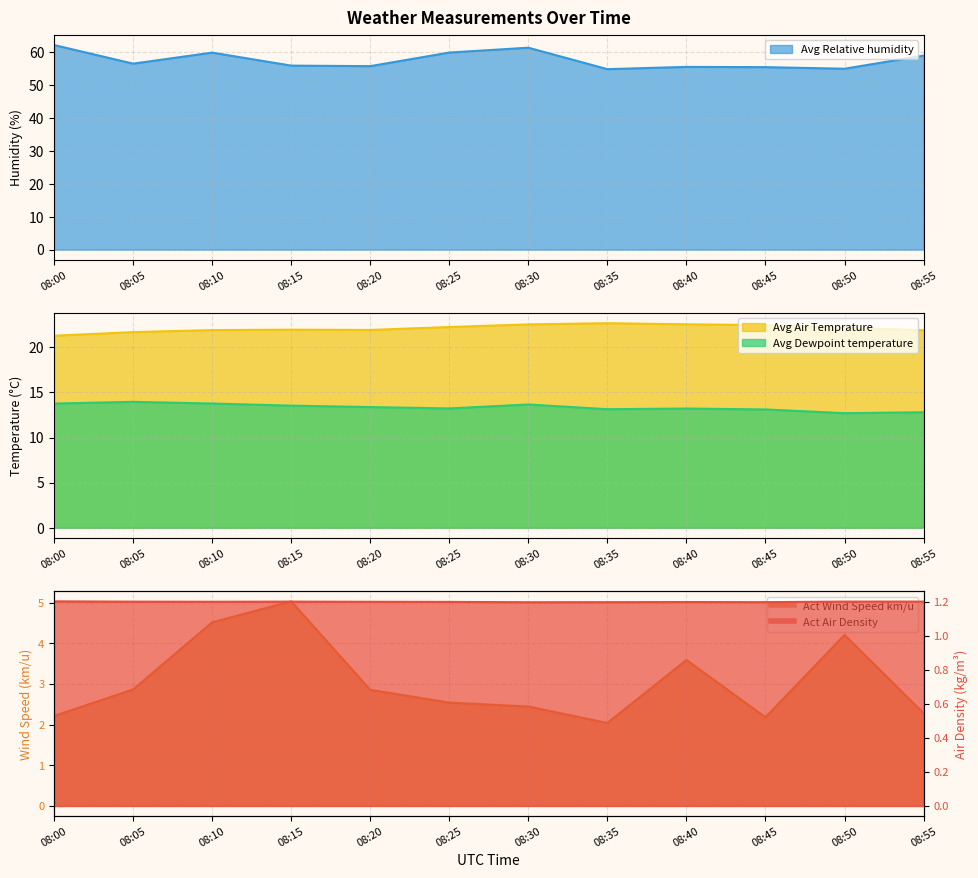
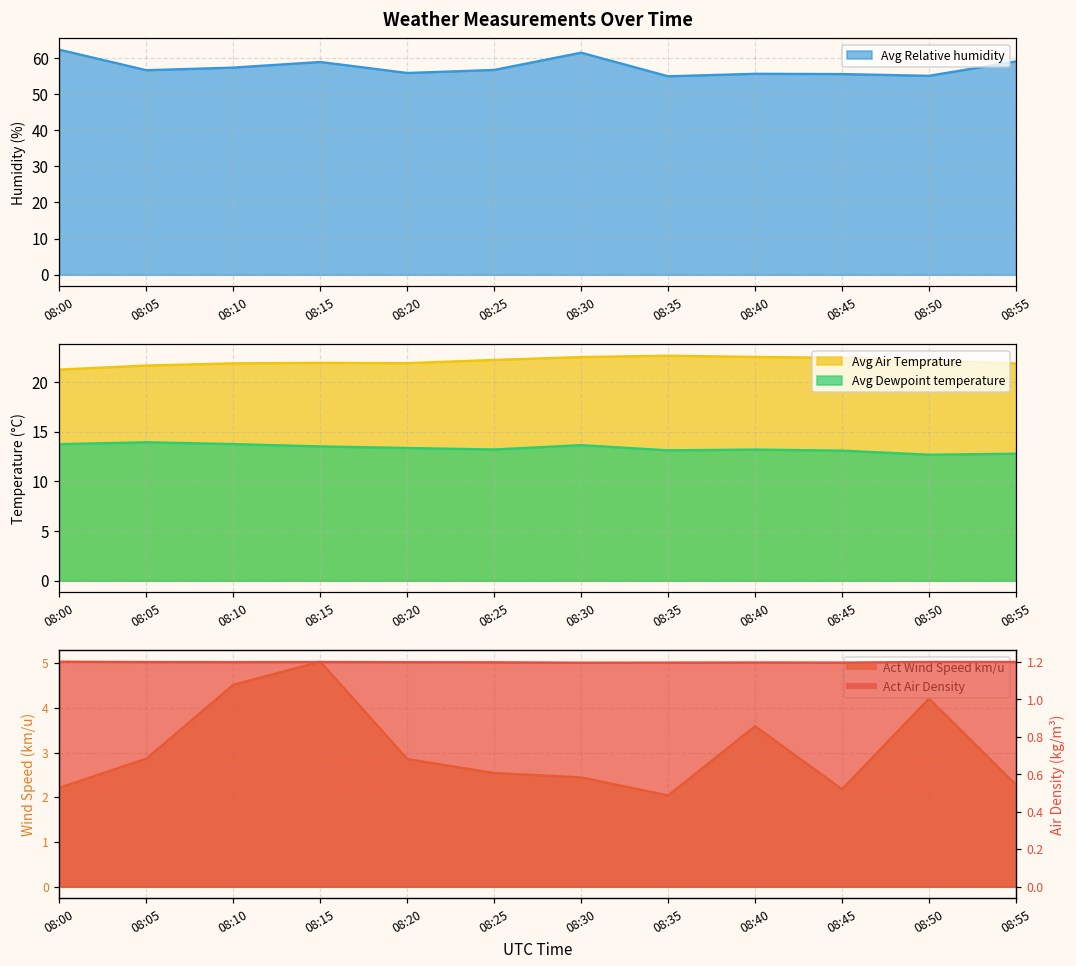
Weather Measurements Over Time, 08:10: 60 -> 57
Weather Measurements Over Time, 08:15: 56 -> 59
Weather Measurements Over Time, 08:25: 60 -> 57
